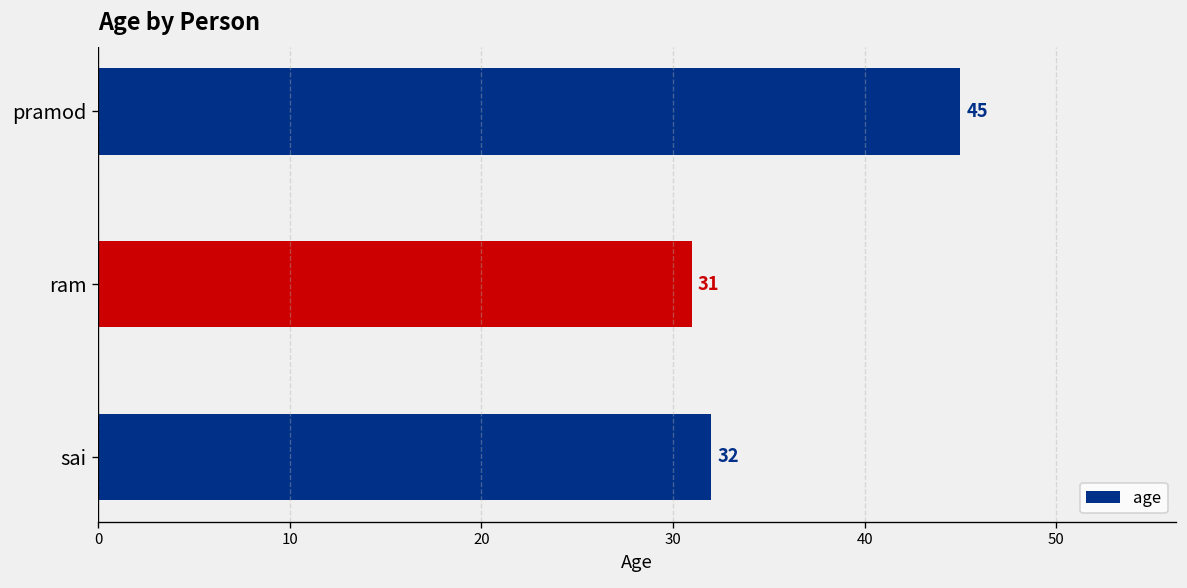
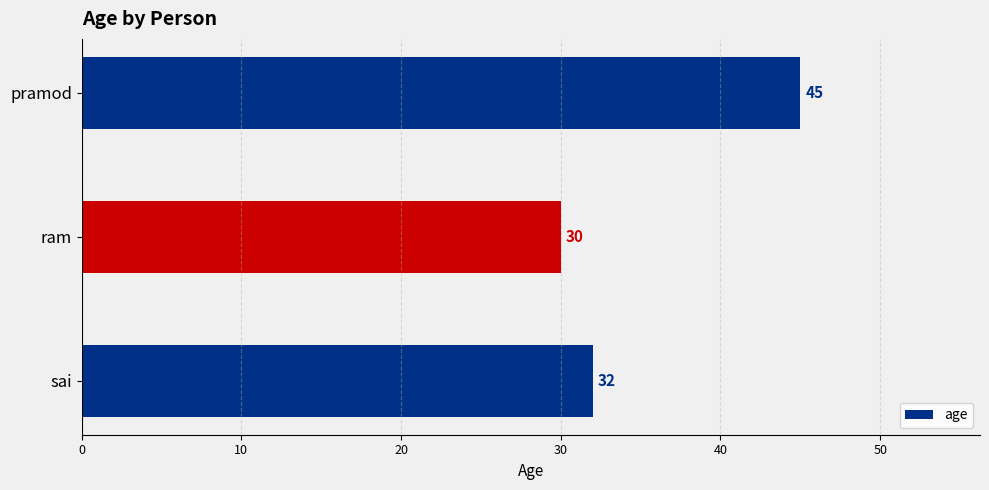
ram: 31 -> 30
